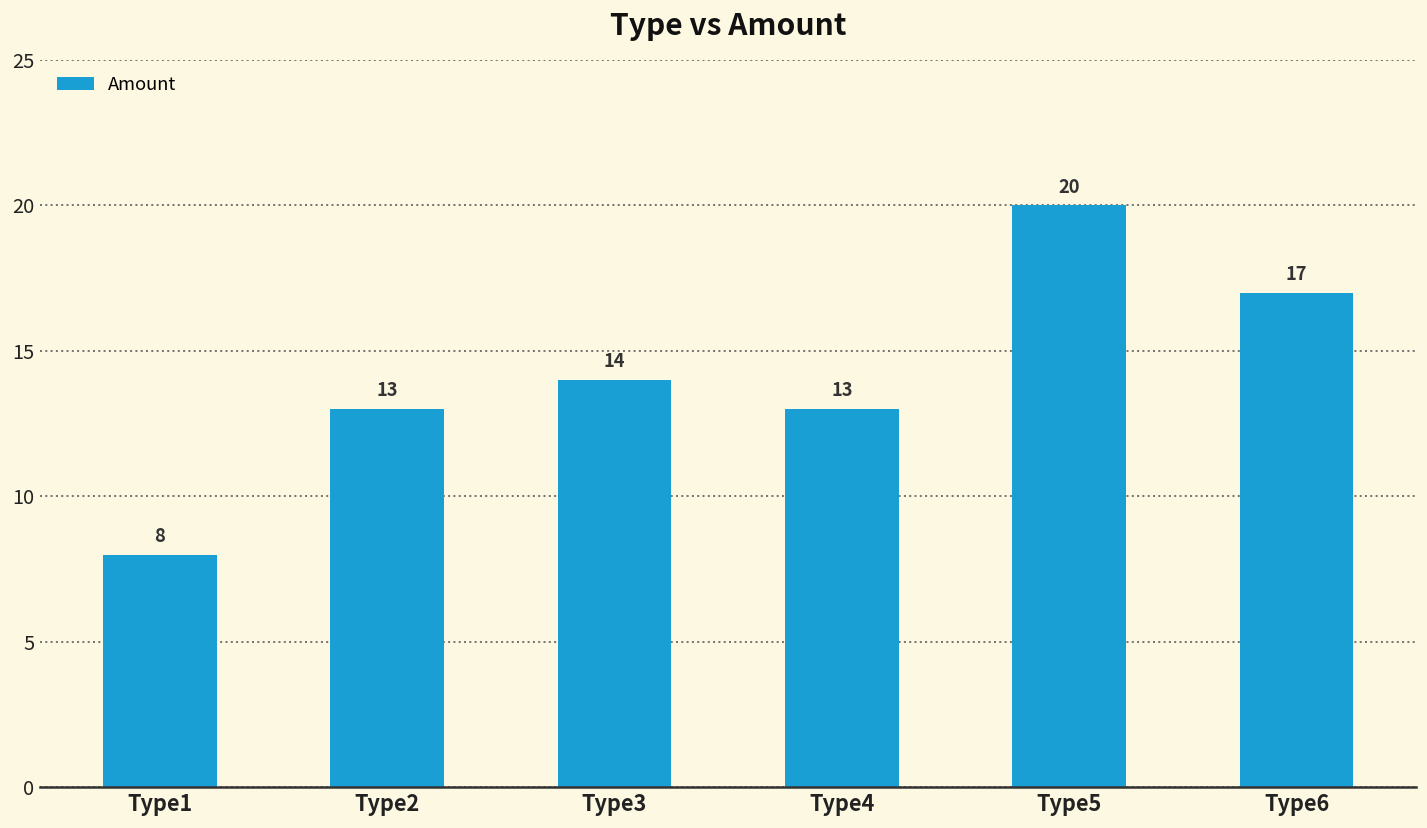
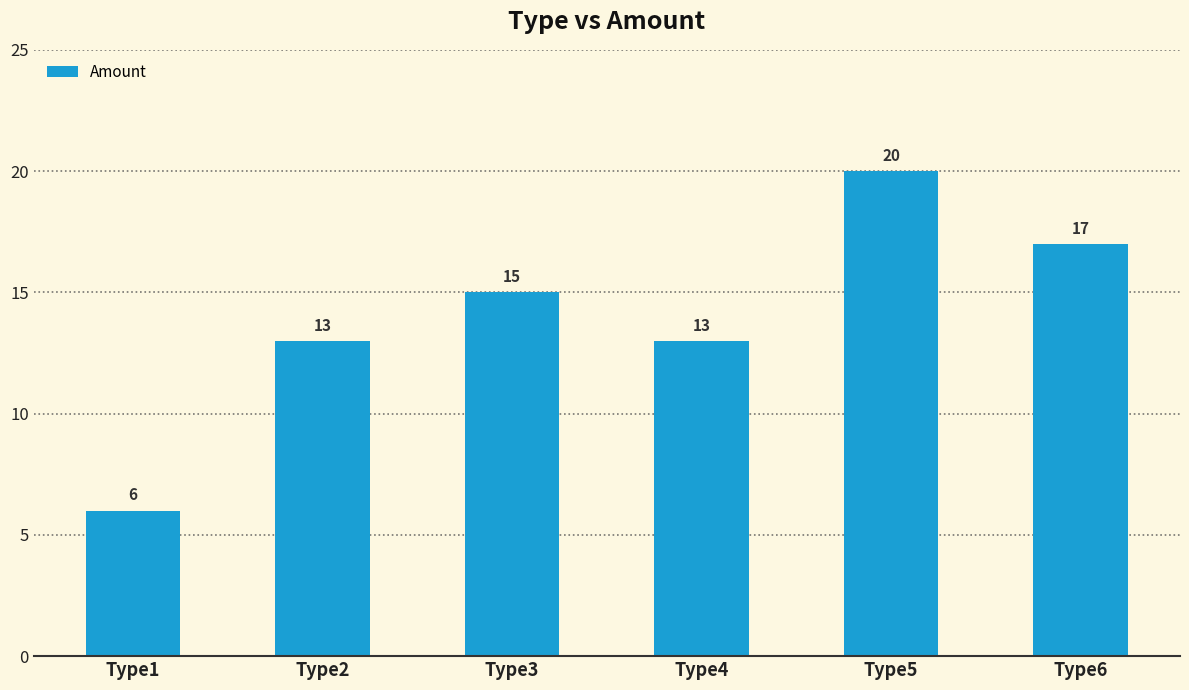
Type1: 8 -> 6
Type3: 14 -> 15
